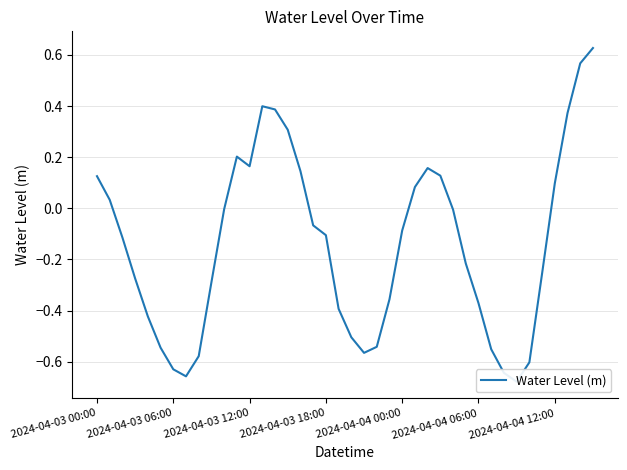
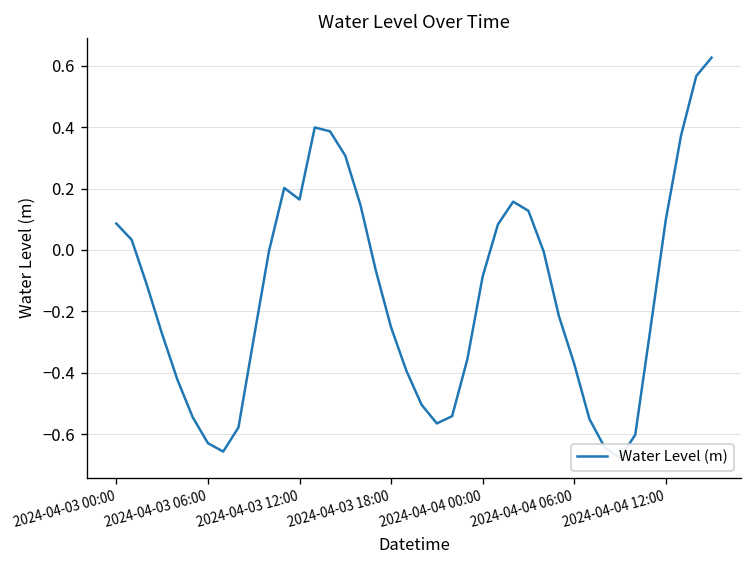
2024-04-03 00:00: 0.13 -> 0.09
2024-04-03 18:00: -0.11 -> -0.25
